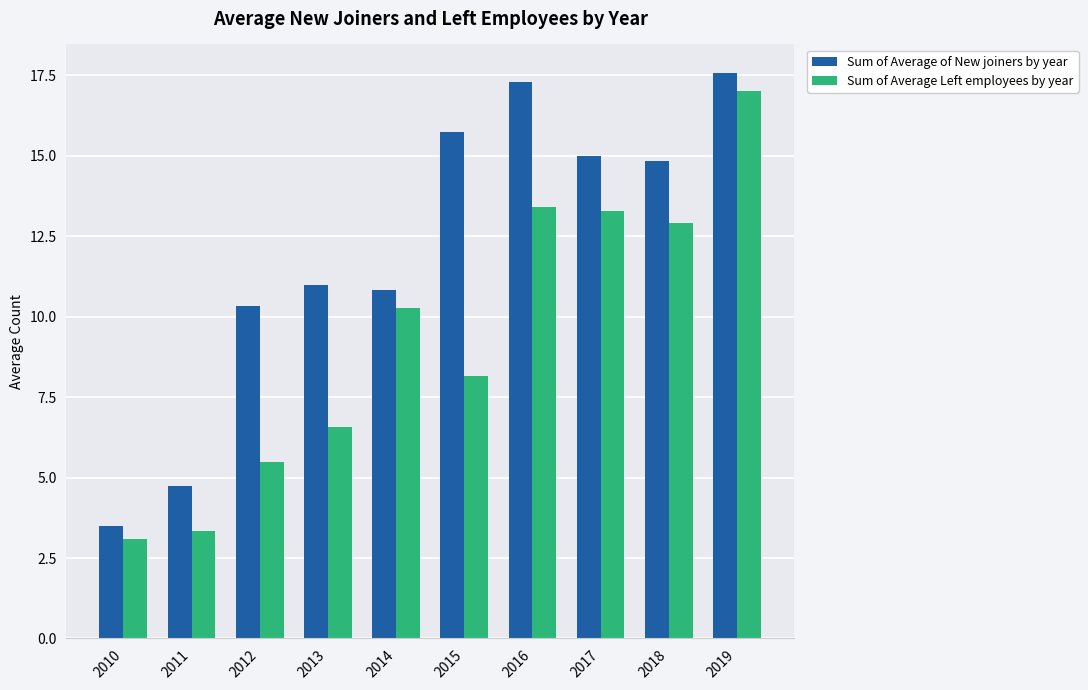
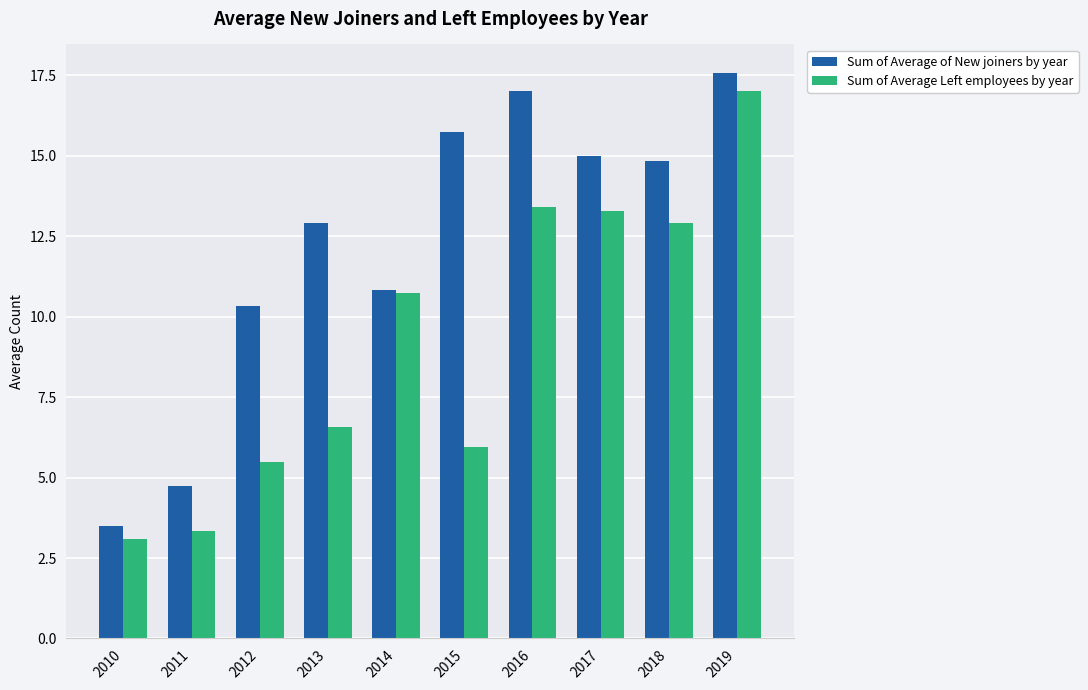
Sum of Average of New joiners by year, 2013: 11.0 -> 12.9
Sum of Average Left employees by year, 2014: 10.3 -> 10.8
Sum of Average Left employees by year, 2015: 8.2 -> 6.0
Sum of Average of New joiners by year, 2016: 17.3 -> 17.0
